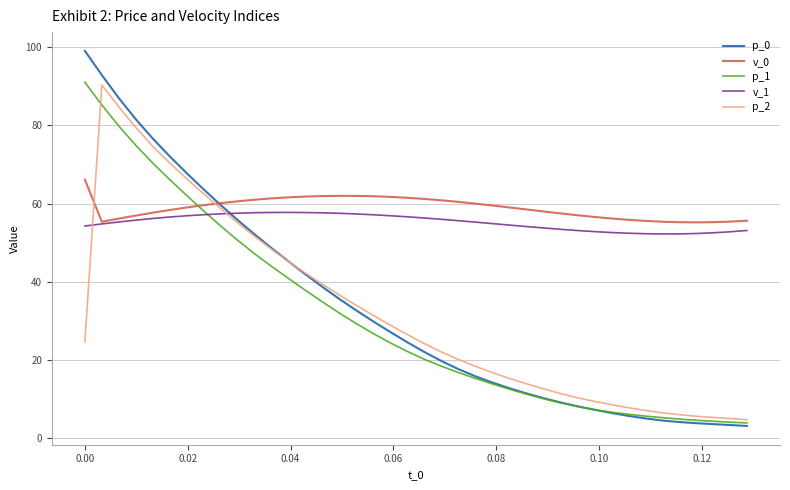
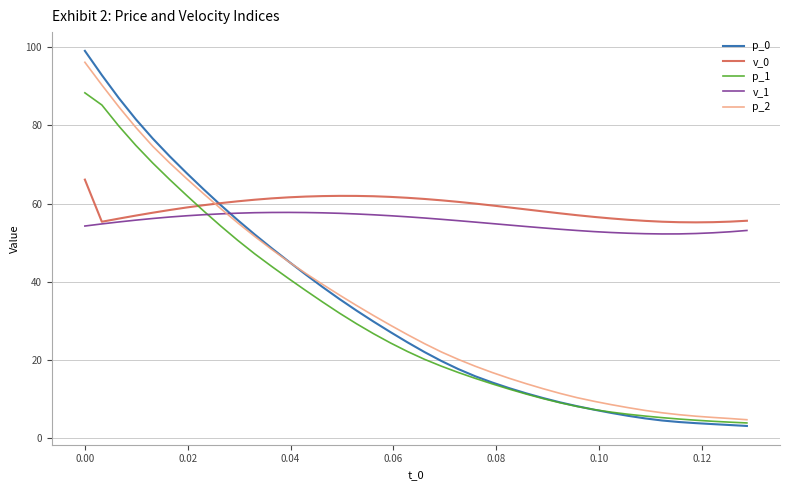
p_1, 0.00: 91 -> 88
p_2, 0.00: 25 -> 96
